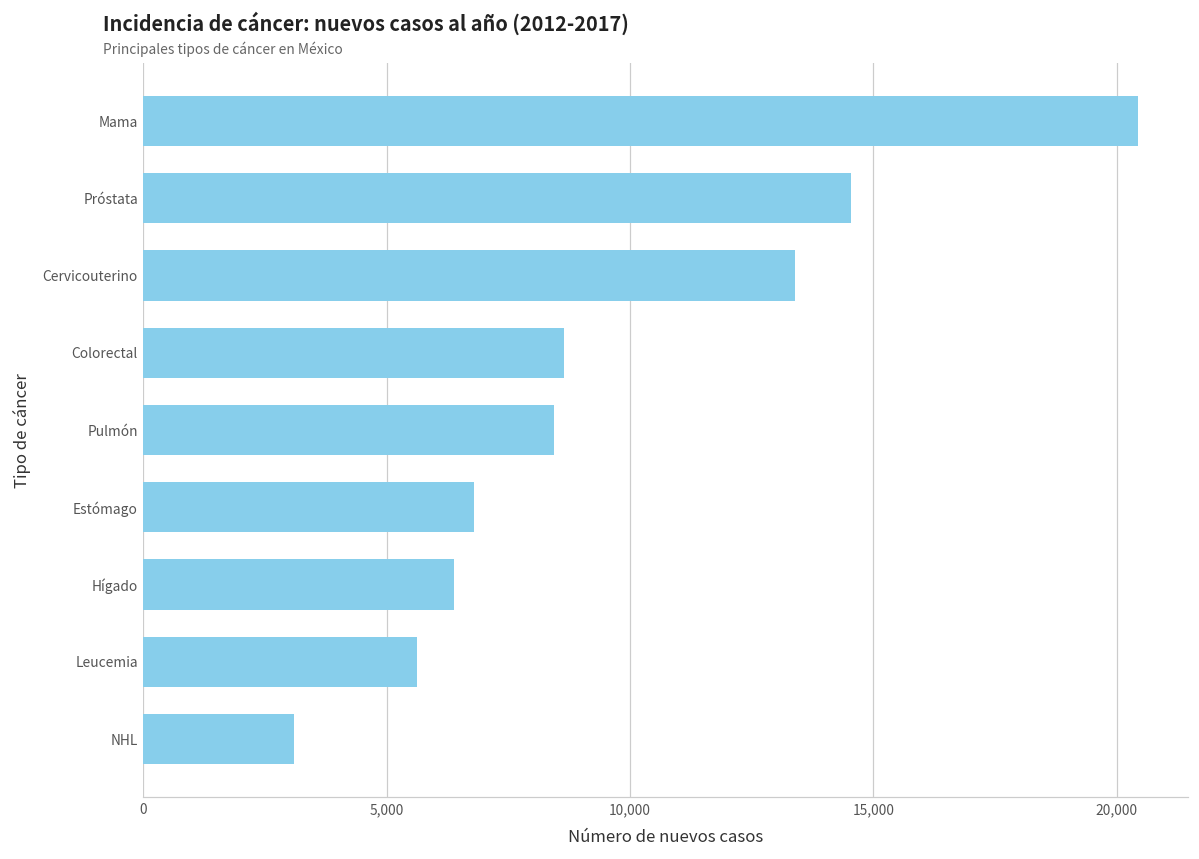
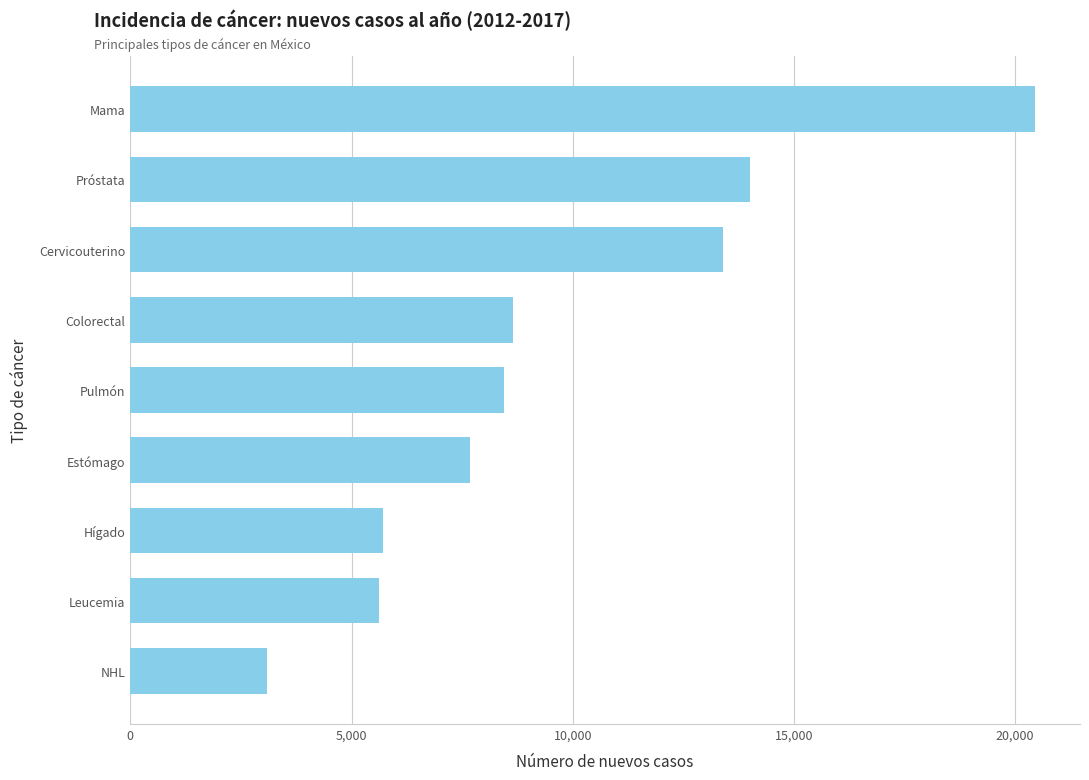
Próstata: 14,600 -> 14,000
Estómago: 6,800 -> 7,700
Hígado: 6,400 -> 5,700
